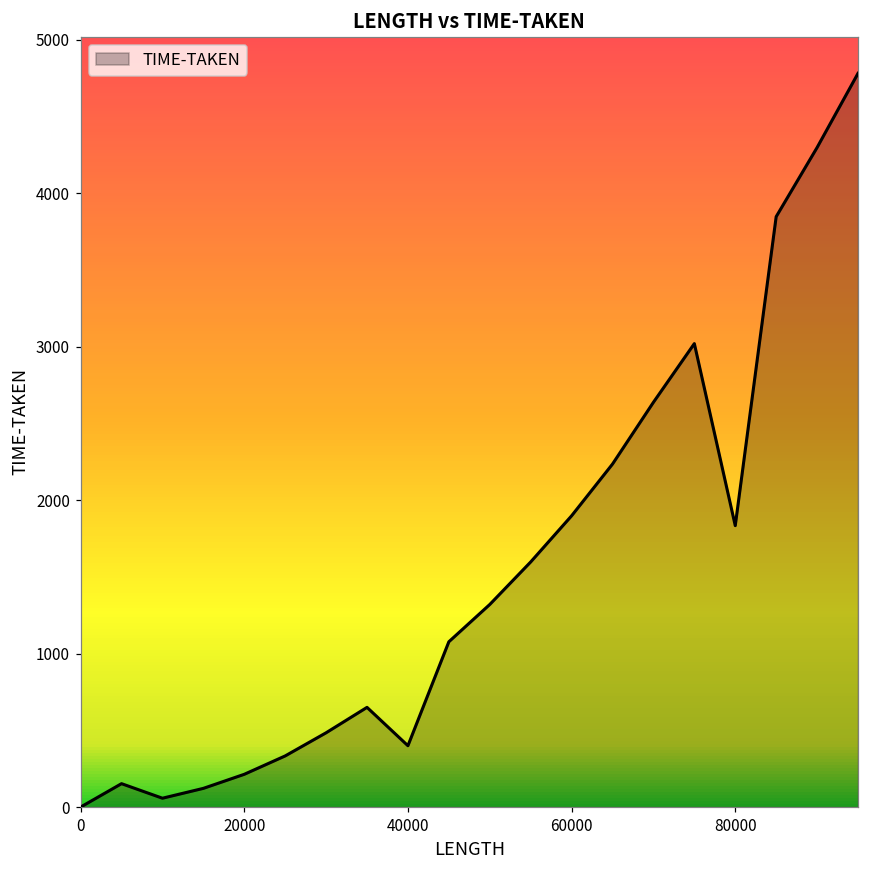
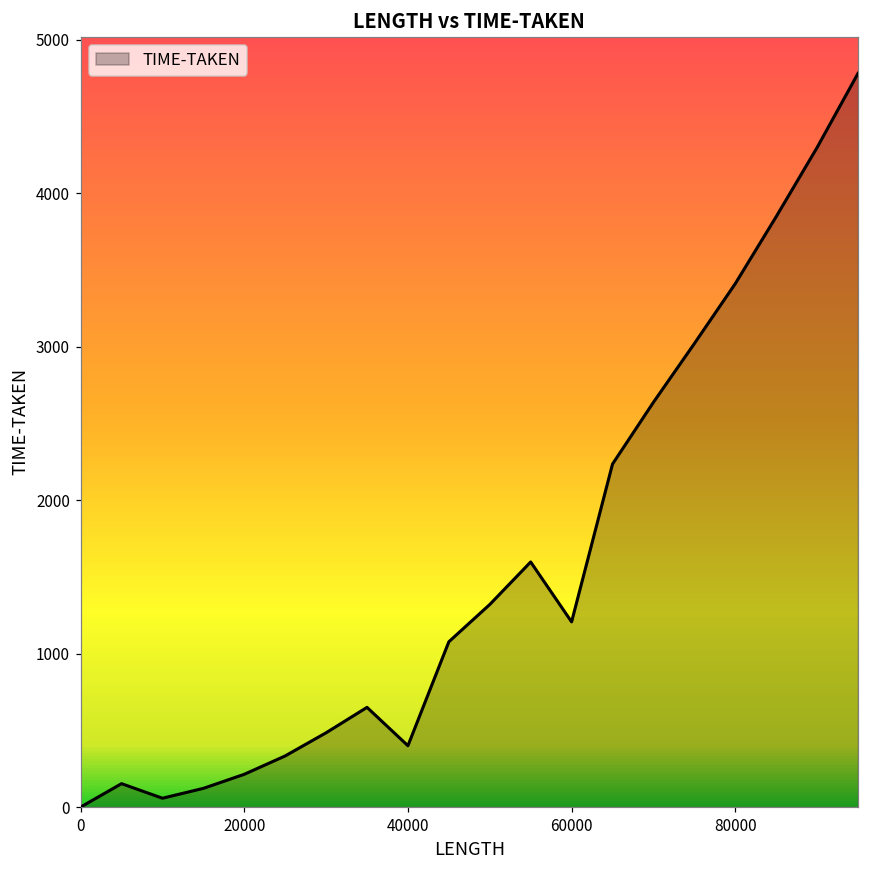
60000: 1900 -> 1210
80000: 1830 -> 3410
